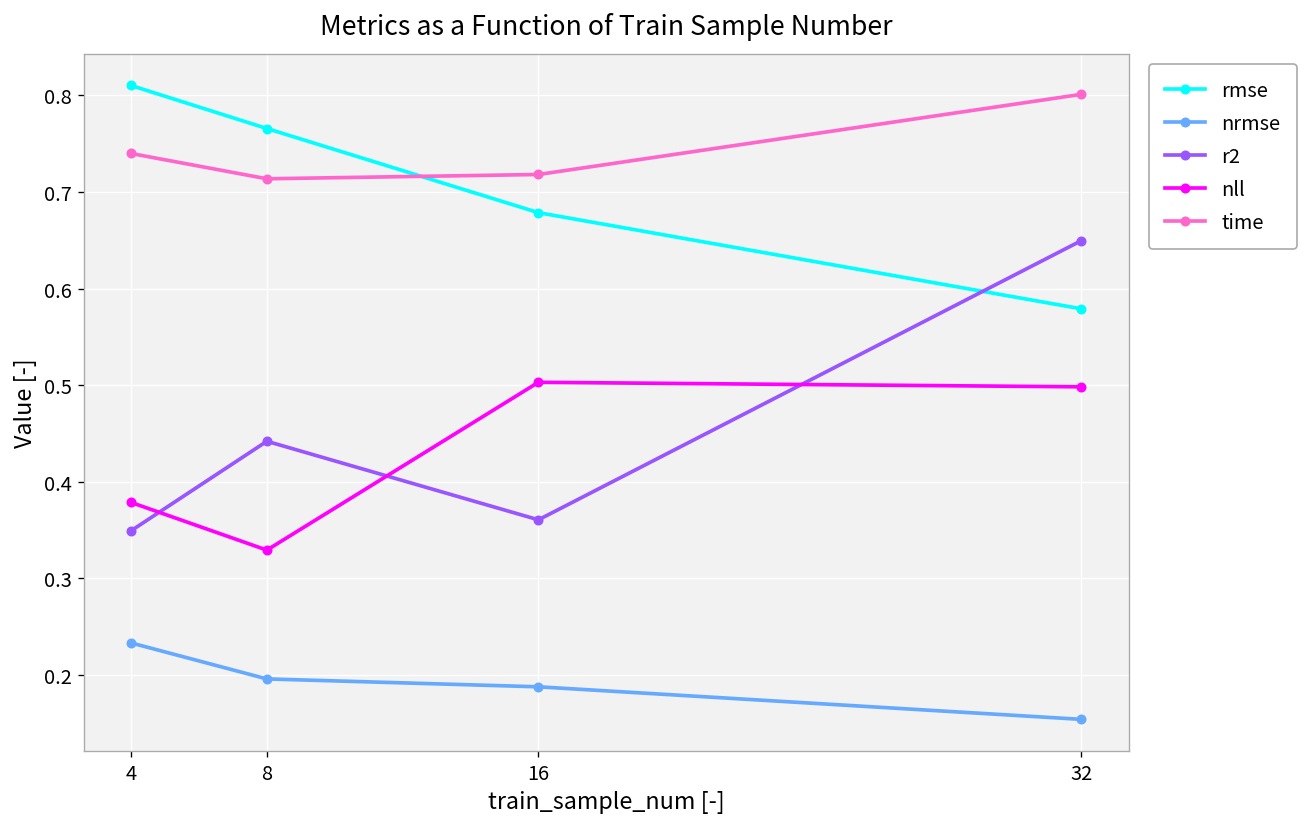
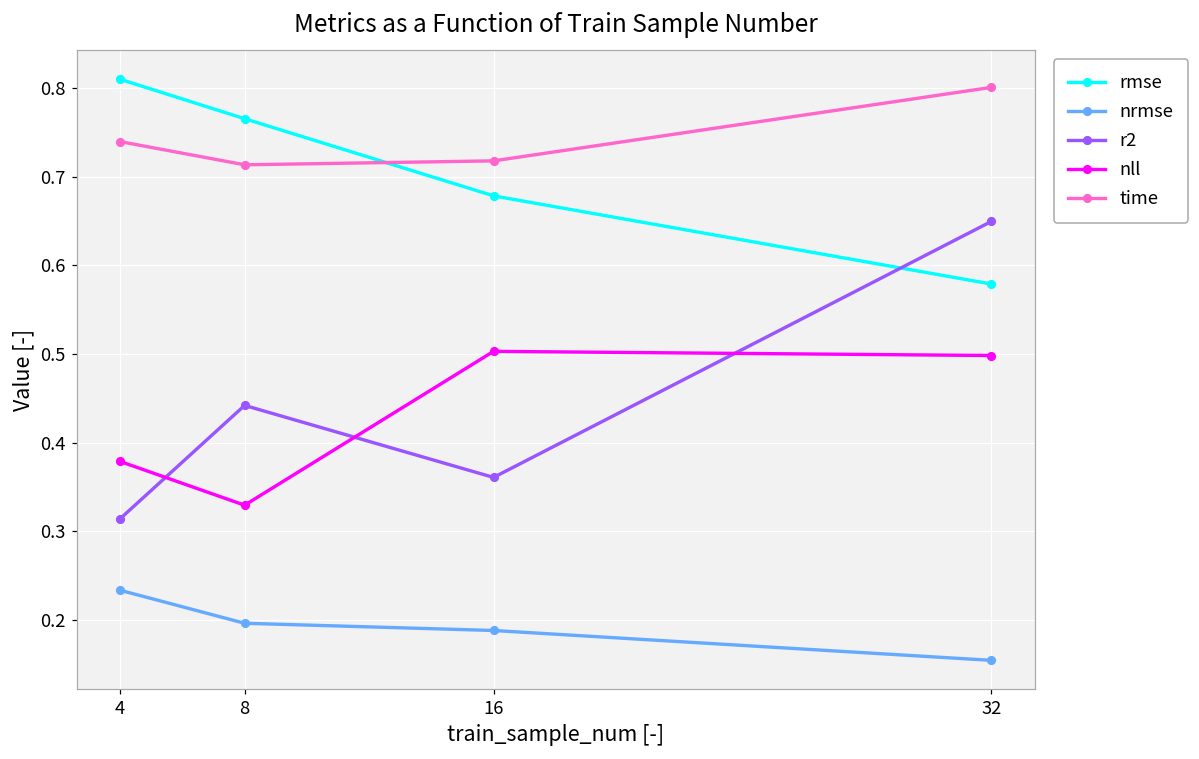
r2, 4: 0.35 -> 0.31
